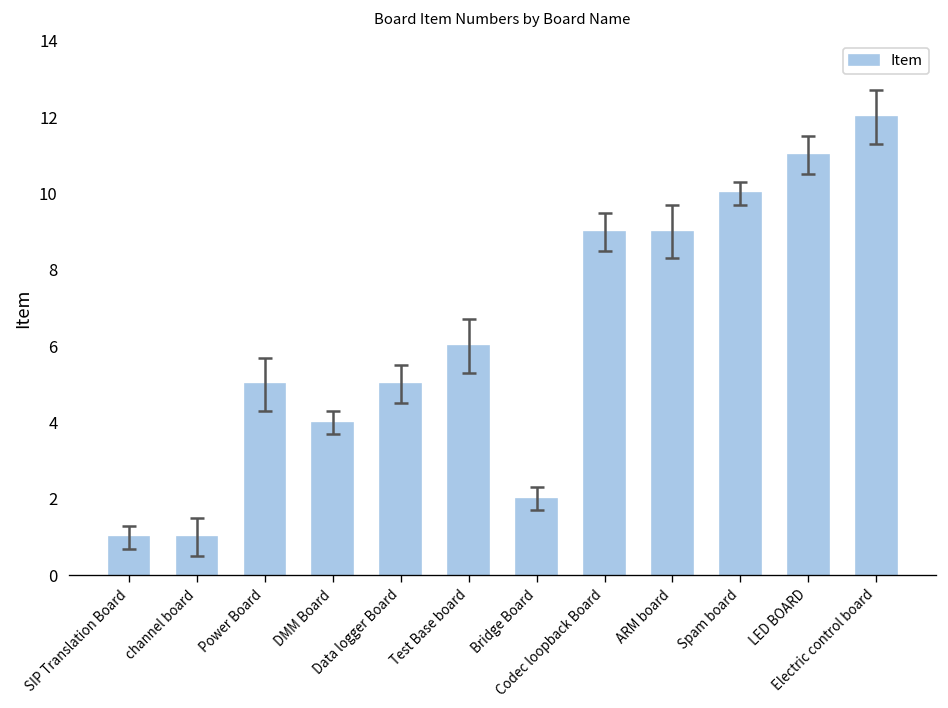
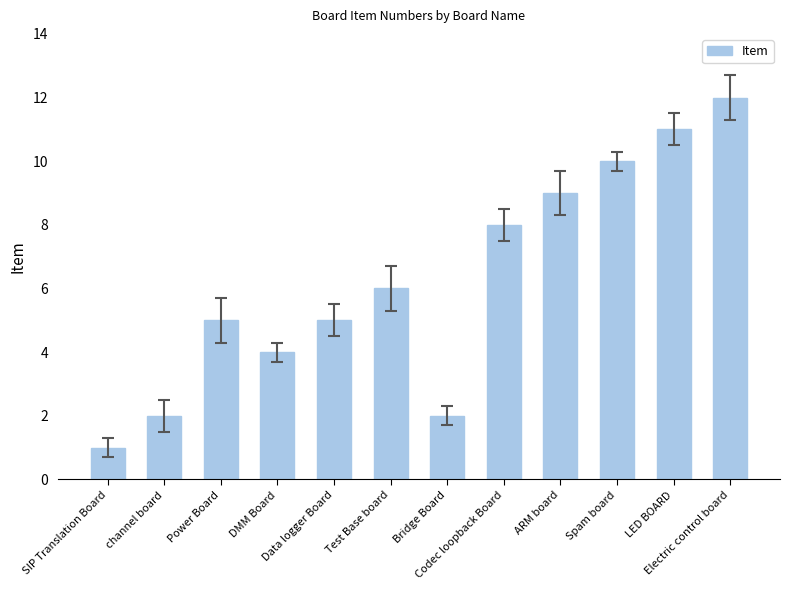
Item, channel board: 1 -> 2
Item, Codec loopback Board: 9 -> 8
